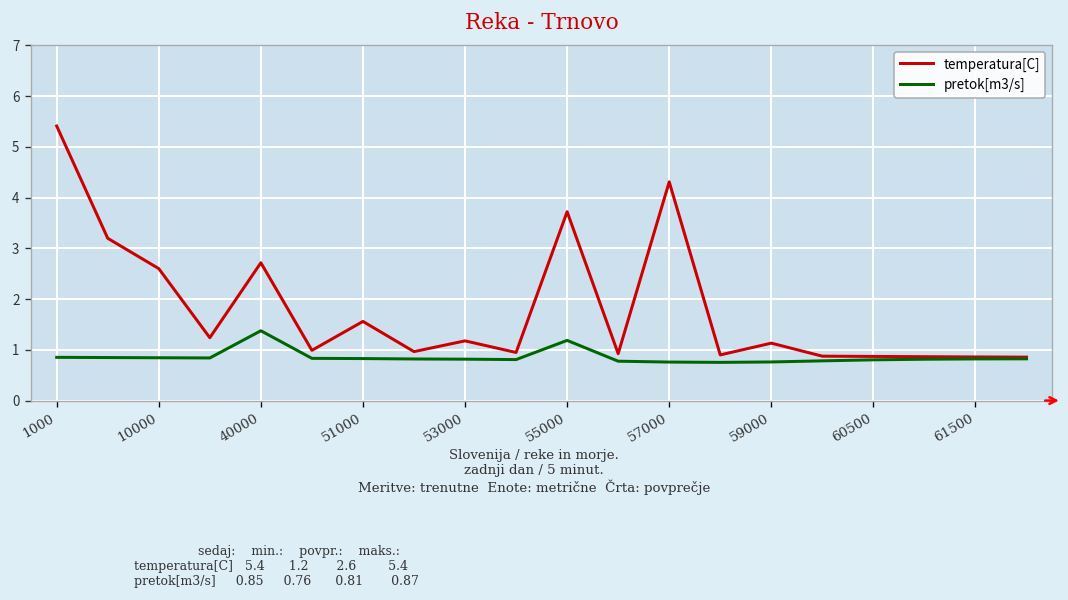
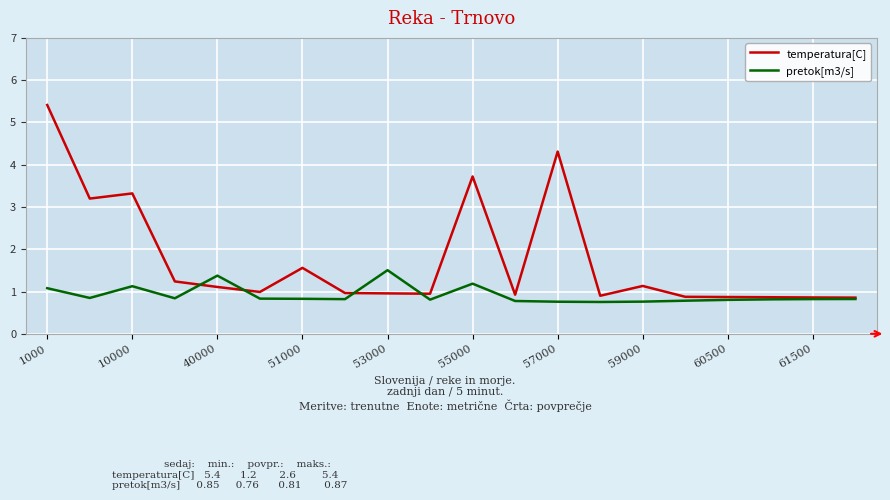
pretok[m3/s], 1000: 0.9 -> 1.1
temperatura[C], 10000: 2.6 -> 3.3
pretok[m3/s], 10000: 0.8 -> 1.1
temperatura[C], 40000: 2.7 -> 1.1
temperatura[C], 53000: 1.2 -> 1.0
pretok[m3/s], 53000: 0.8 -> 1.5
